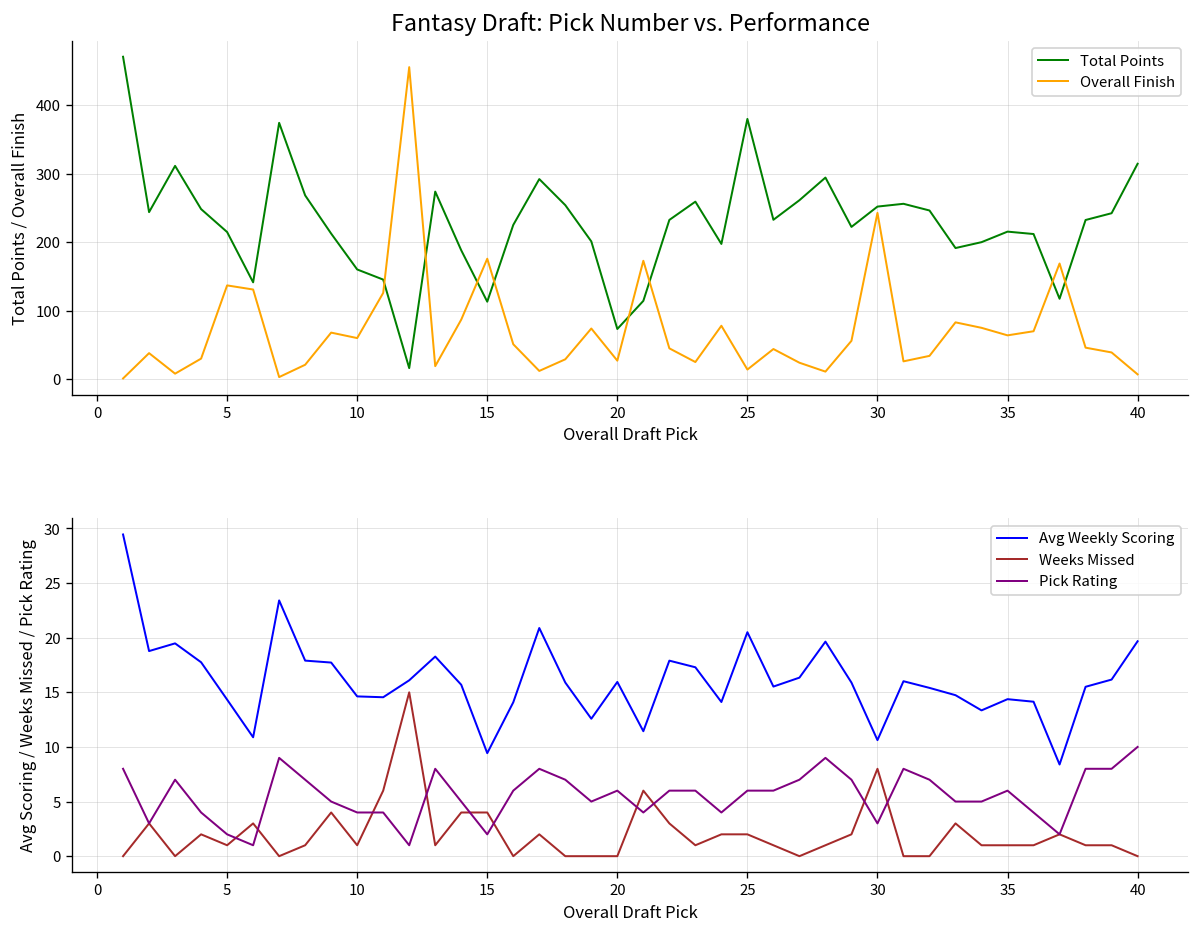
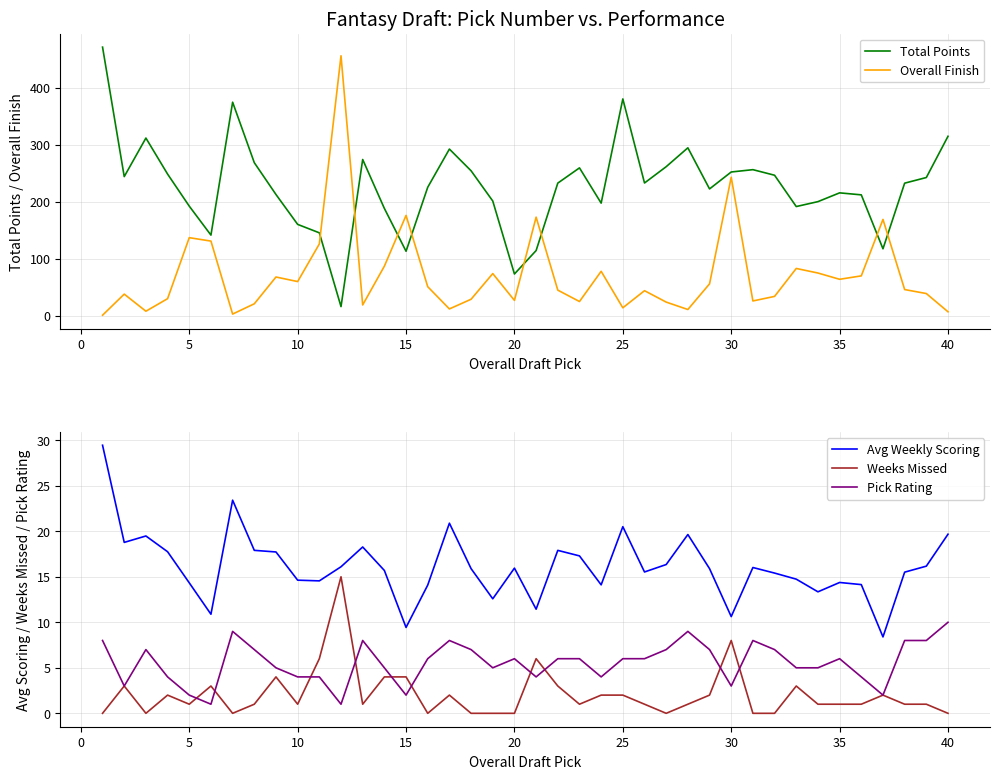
Fantasy Draft: Pick Number vs. Performance, Total Points, 5: 220 -> 190
